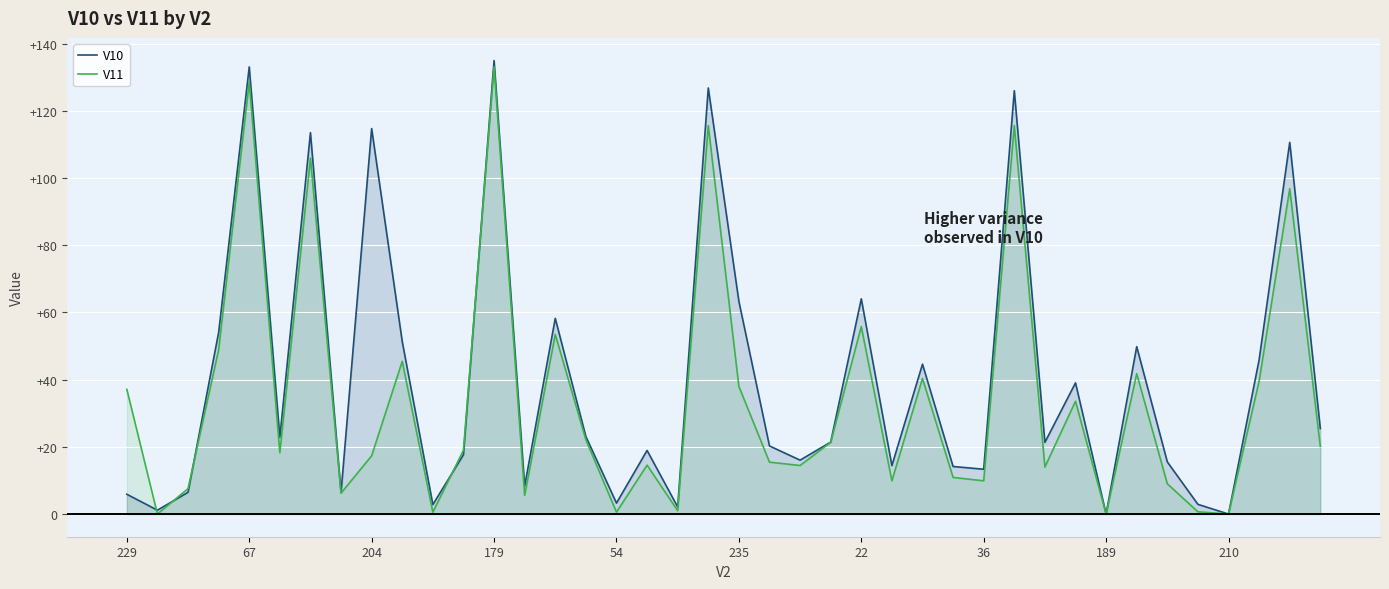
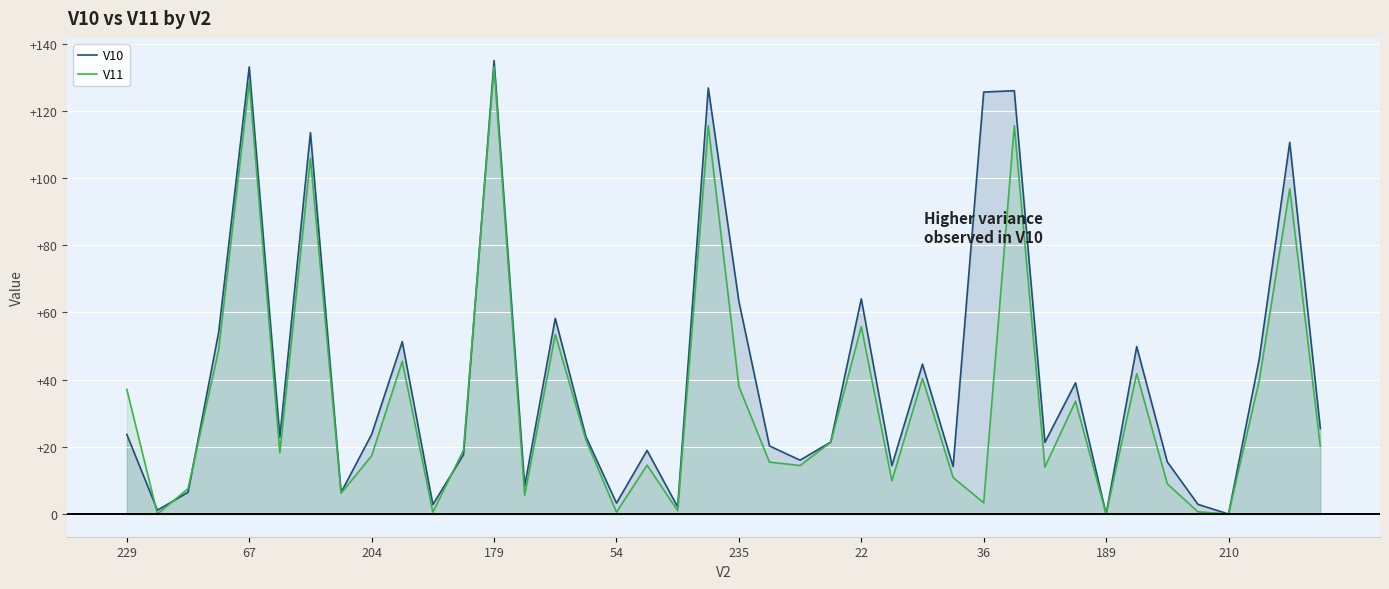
V10, 229: +6 -> +24
V10, 204: +115 -> +24
V10, 36: +13 -> +126
V11, 36: +10 -> +3
